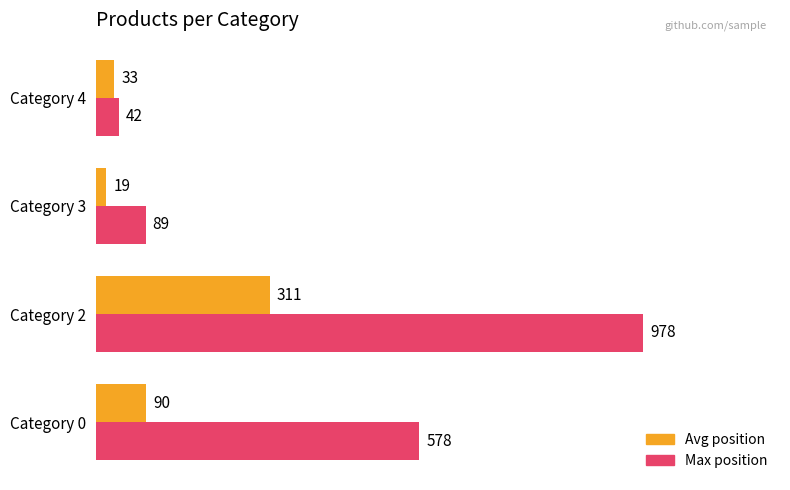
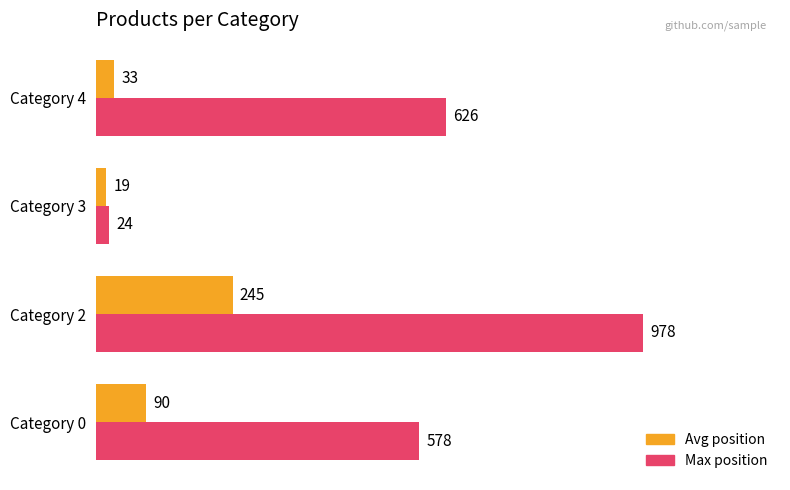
Max position, Category 4: 42 -> 626
Max position, Category 3: 89 -> 24
Avg position, Category 2: 311 -> 245
